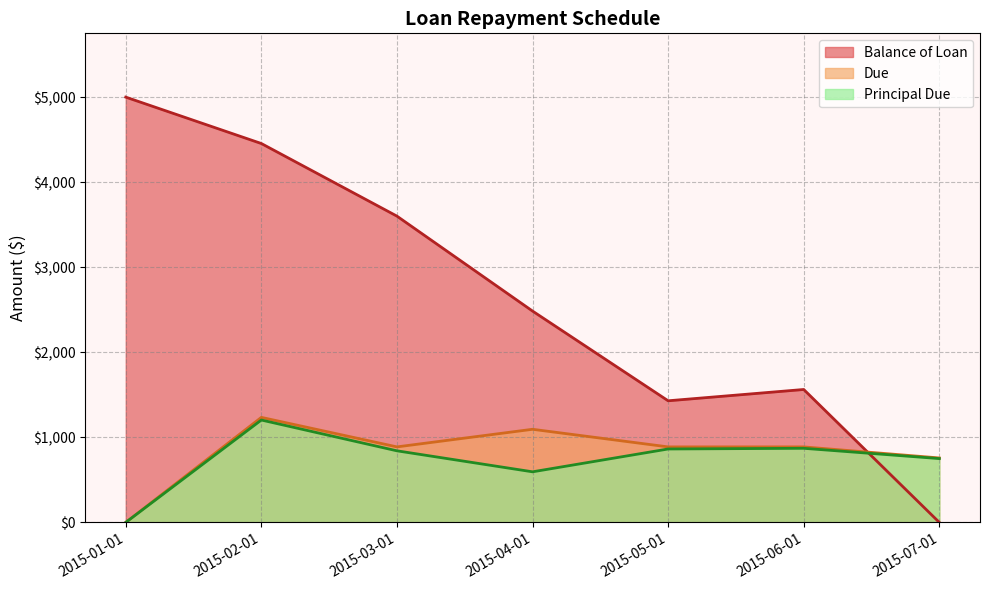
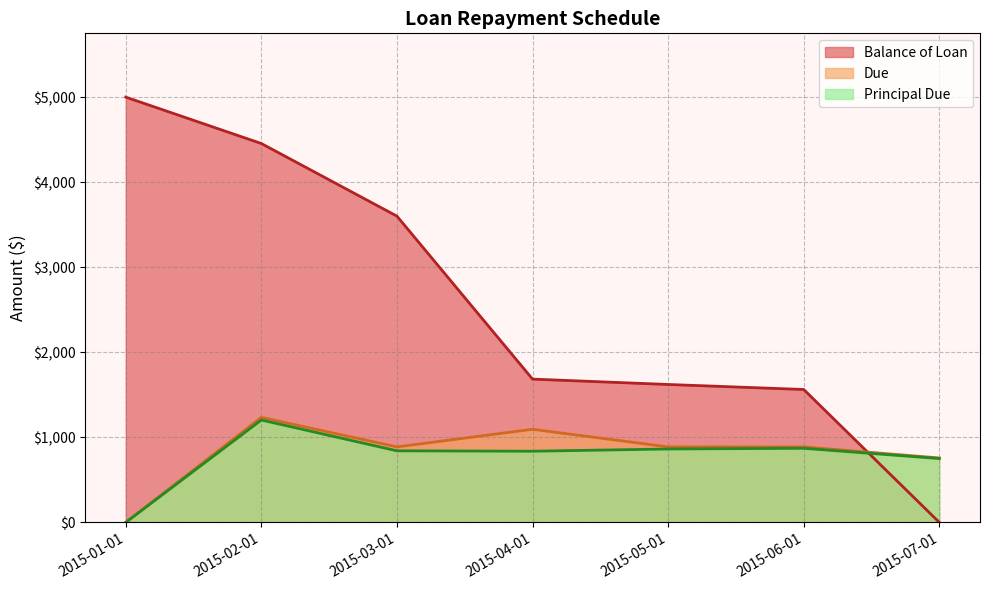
Balance of Loan, 2015-04-01: $2,500 -> $1,700
Principal Due, 2015-04-01: $600 -> $800
Balance of Loan, 2015-05-01: $1,400 -> $1,600
